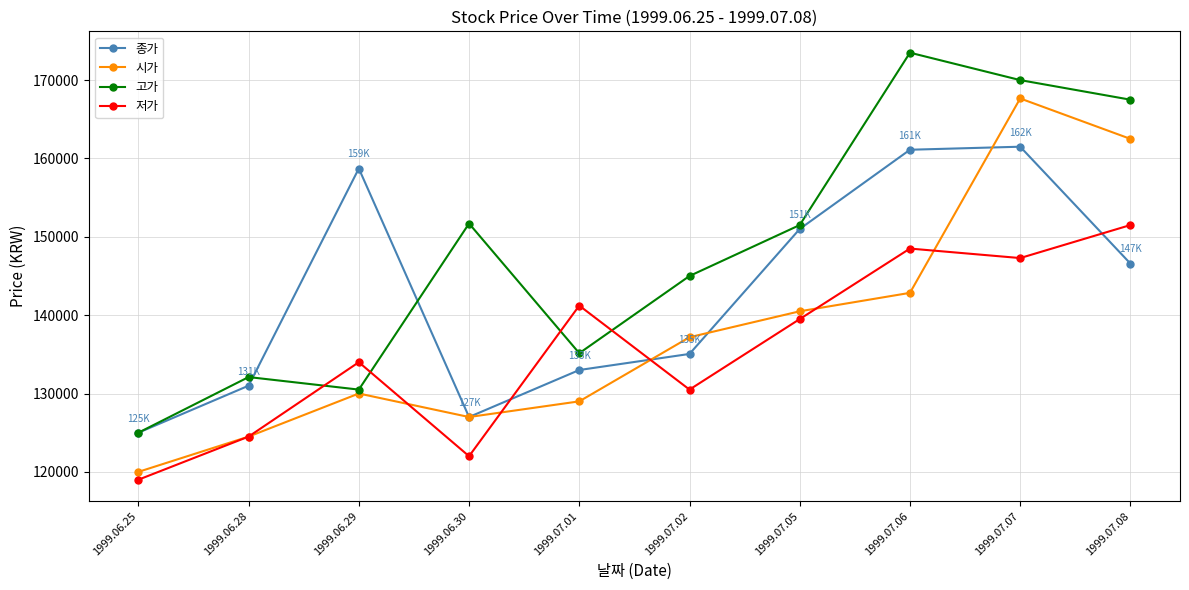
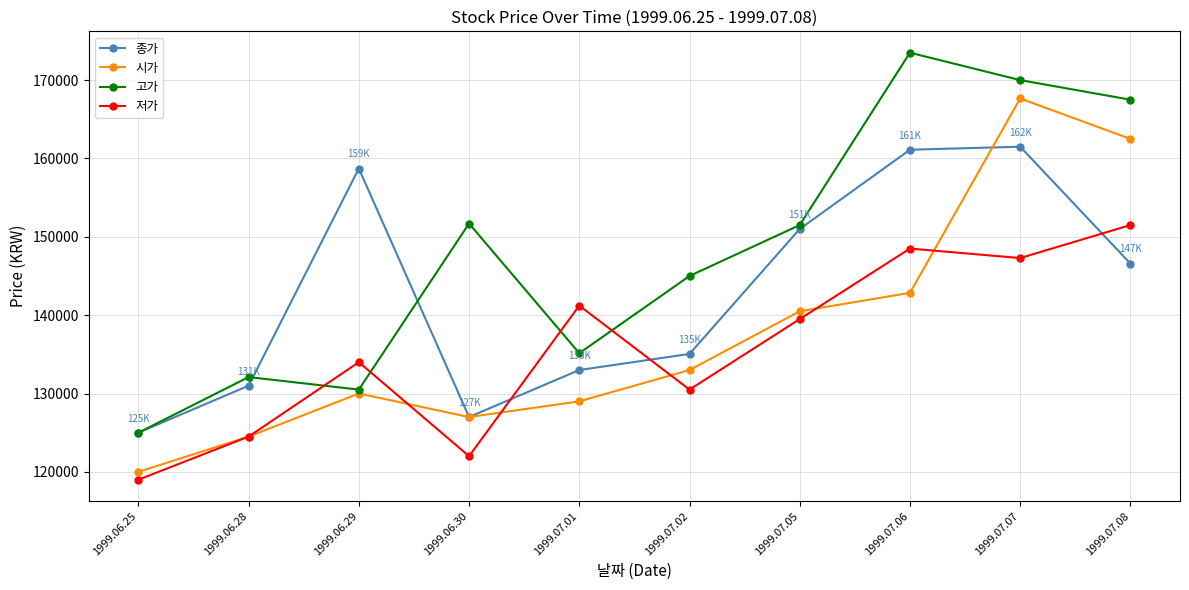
시가, 1999.07.02: 137000 -> 133000
